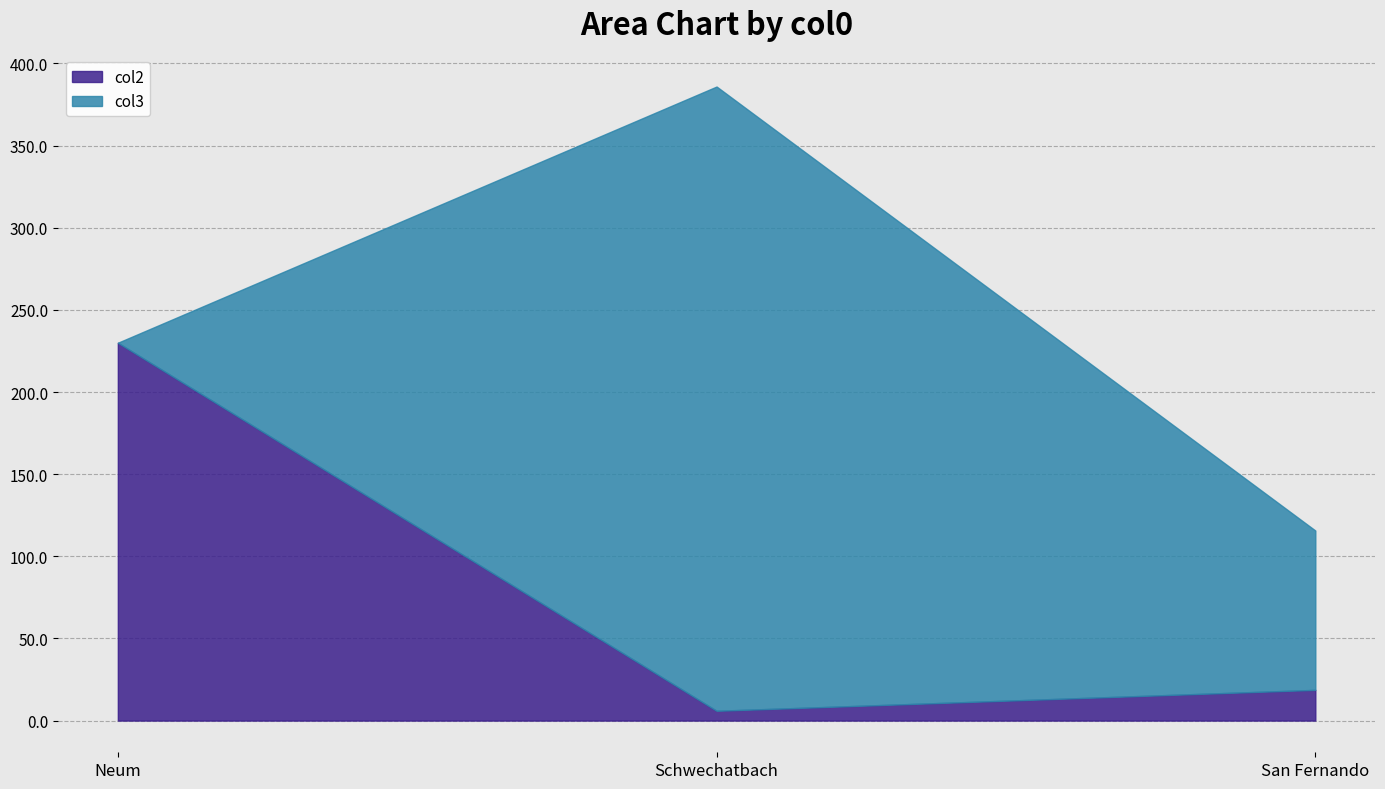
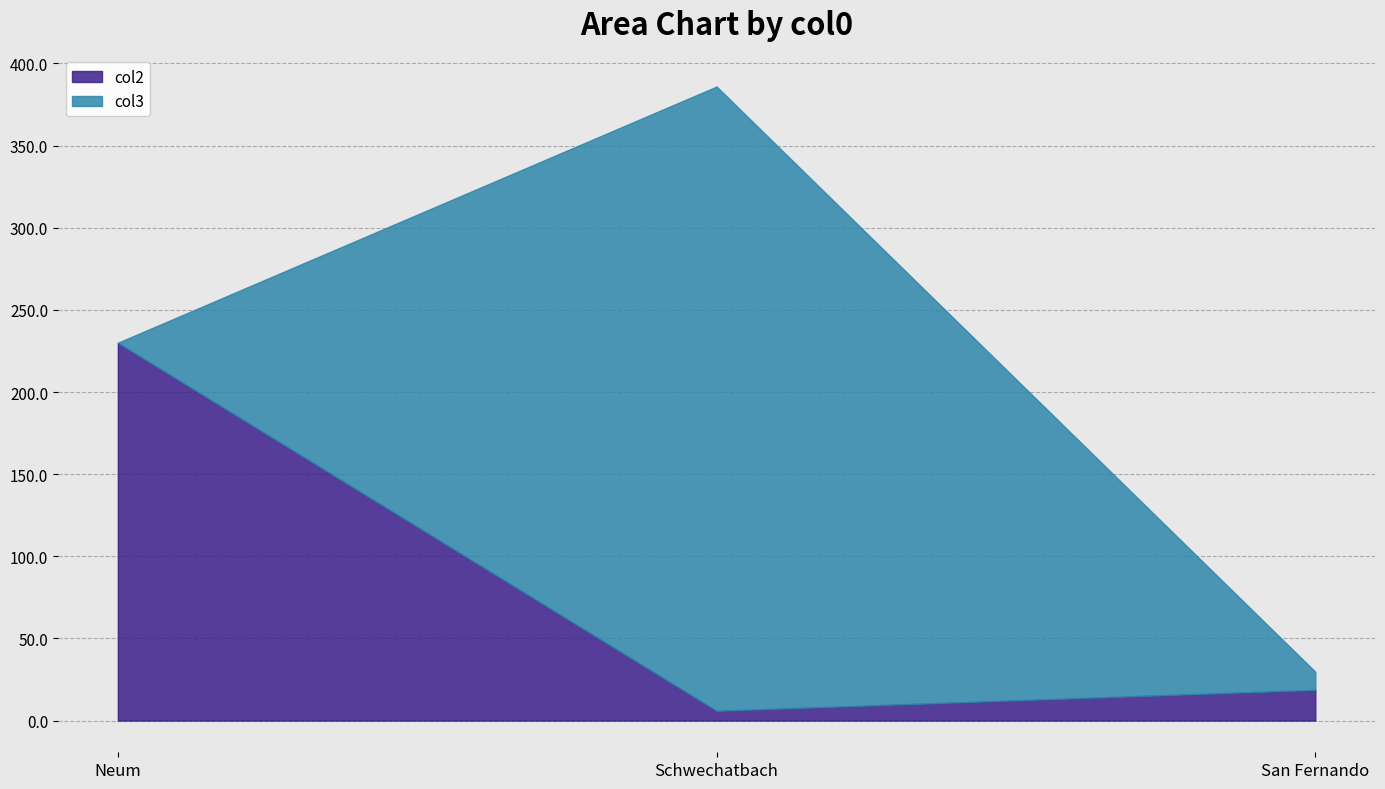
col3, San Fernando: 97 -> 11
